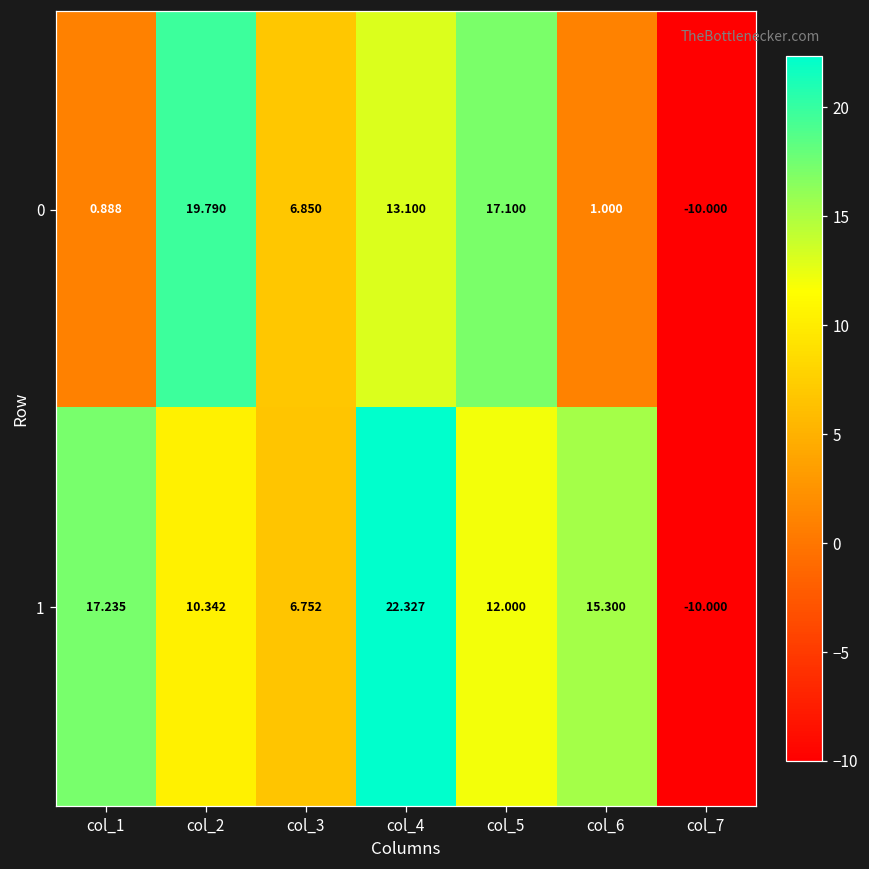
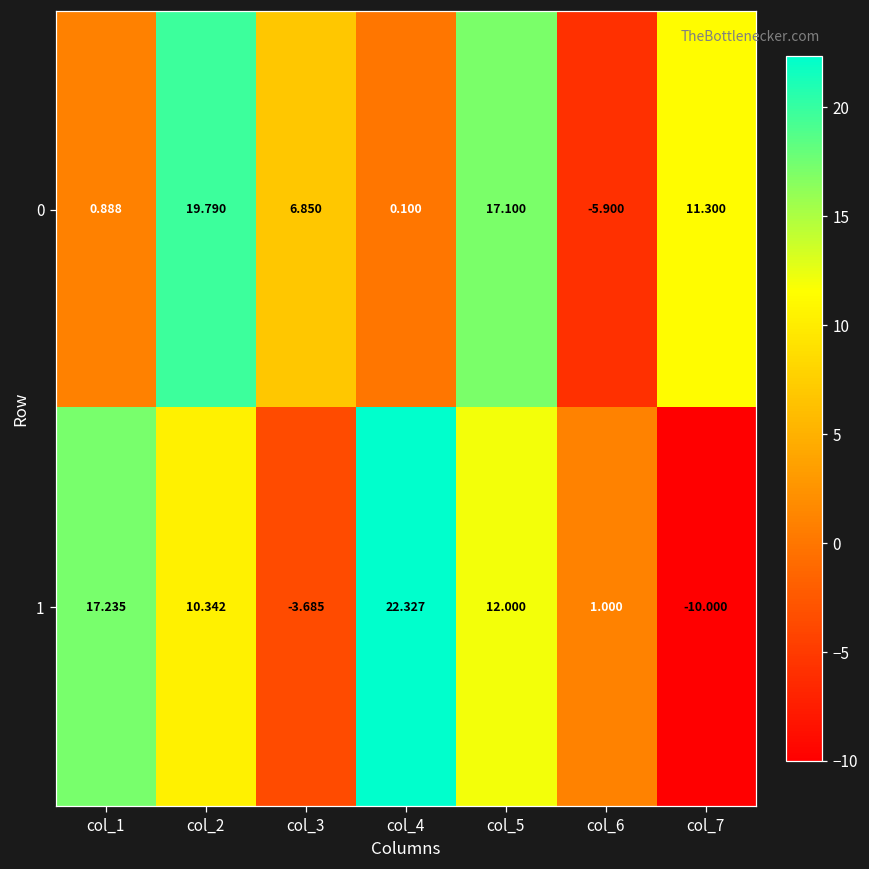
0, col_4: 13.100 -> 0.100
0, col_6: 1.000 -> -5.900
0, col_7: -10.000 -> 11.300
1, col_3: 6.752 -> -3.685
1, col_6: 15.300 -> 1.000
